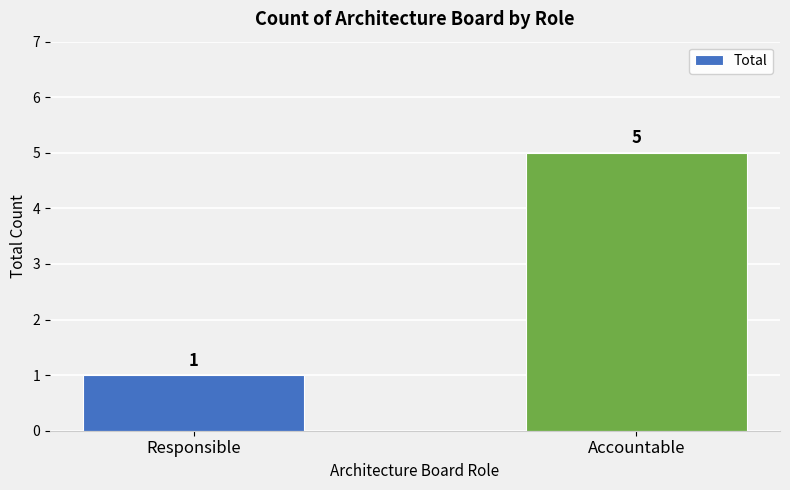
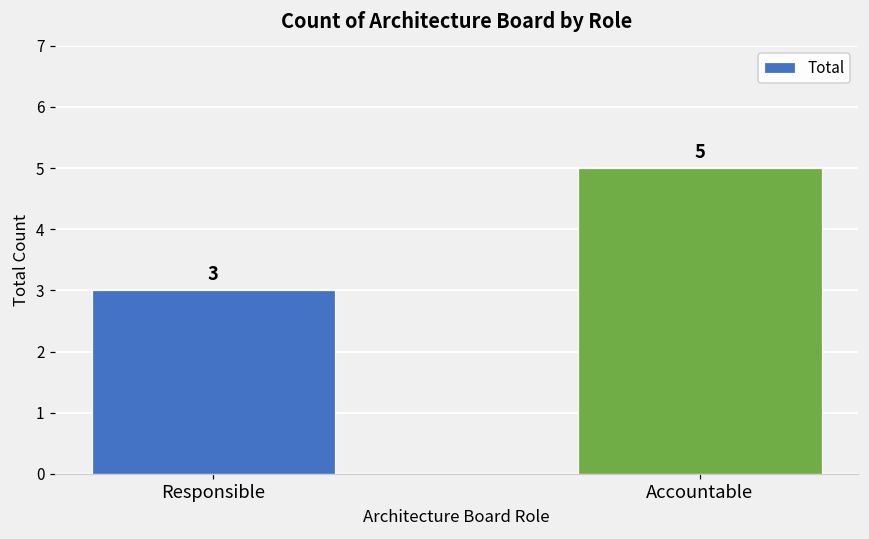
Responsible: 1 -> 3
